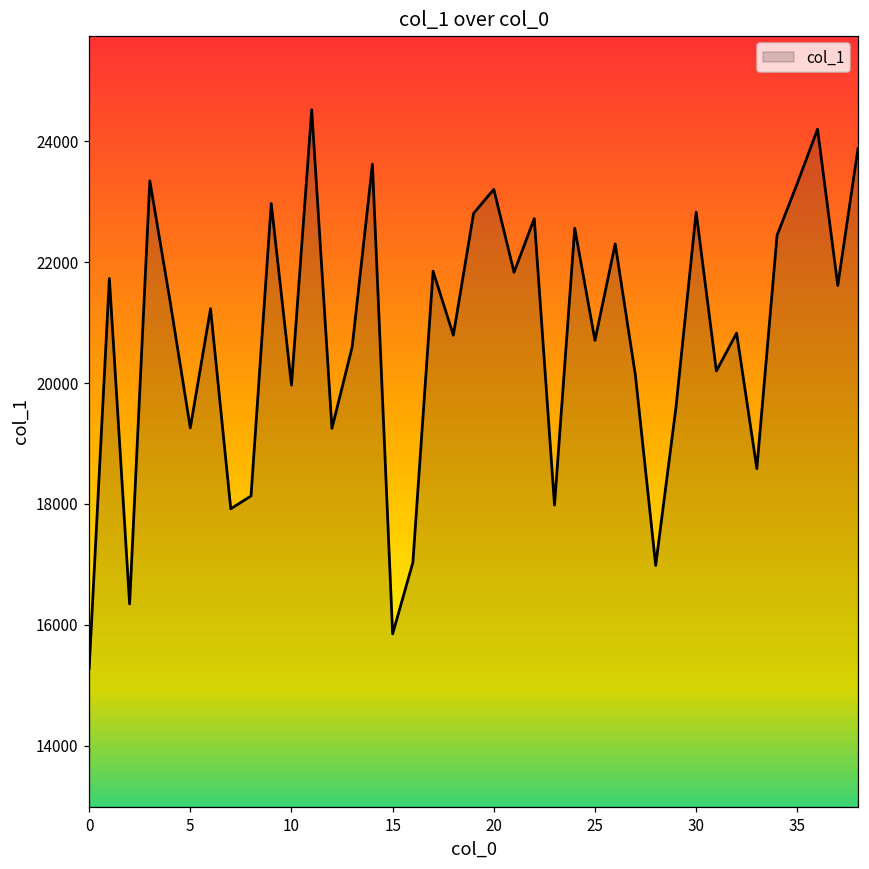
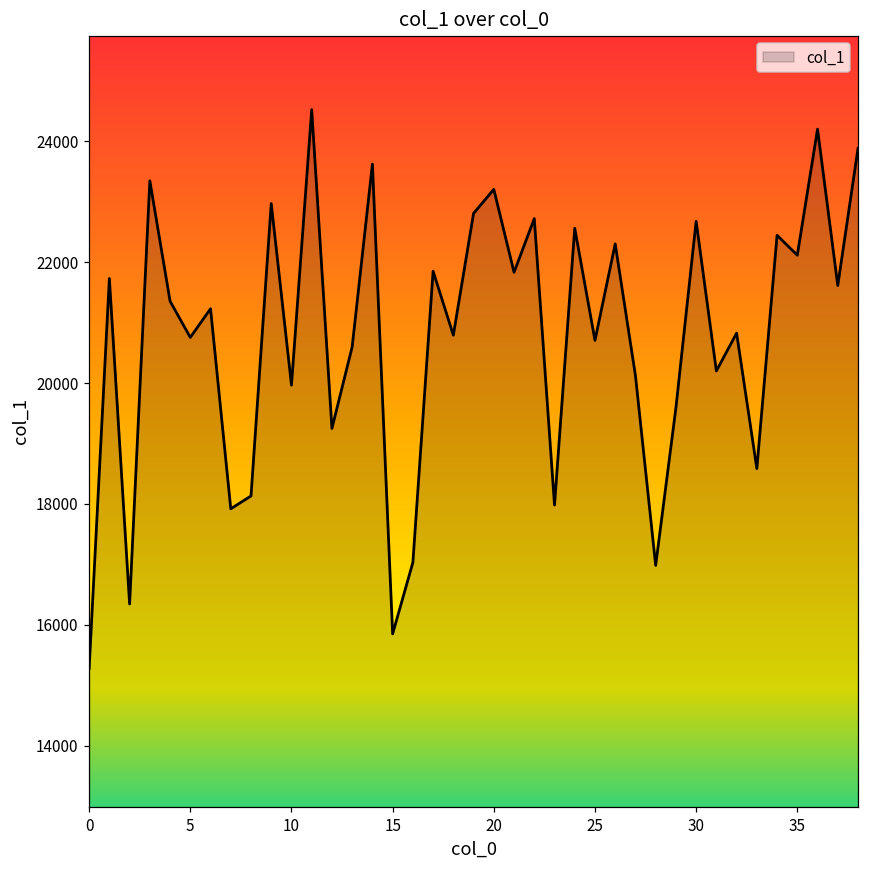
5: 19300 -> 20800
30: 22800 -> 22700
35: 23300 -> 22100
